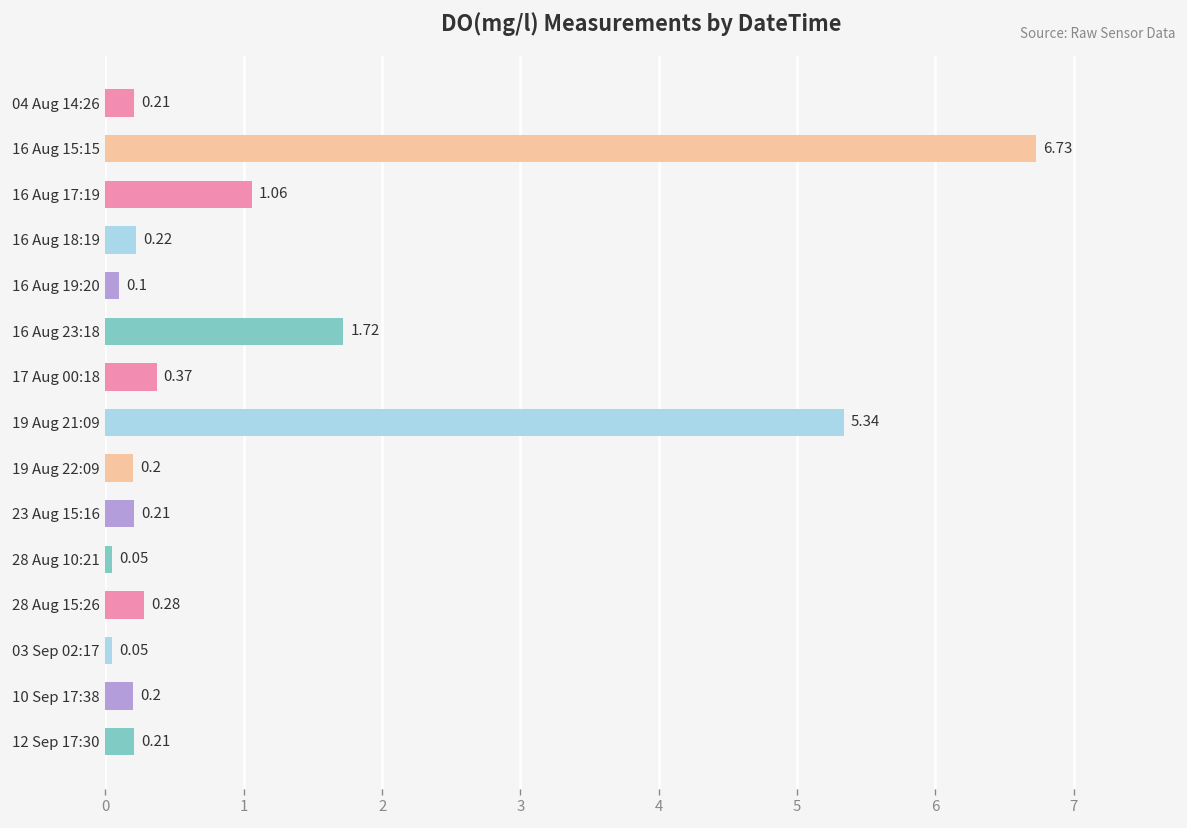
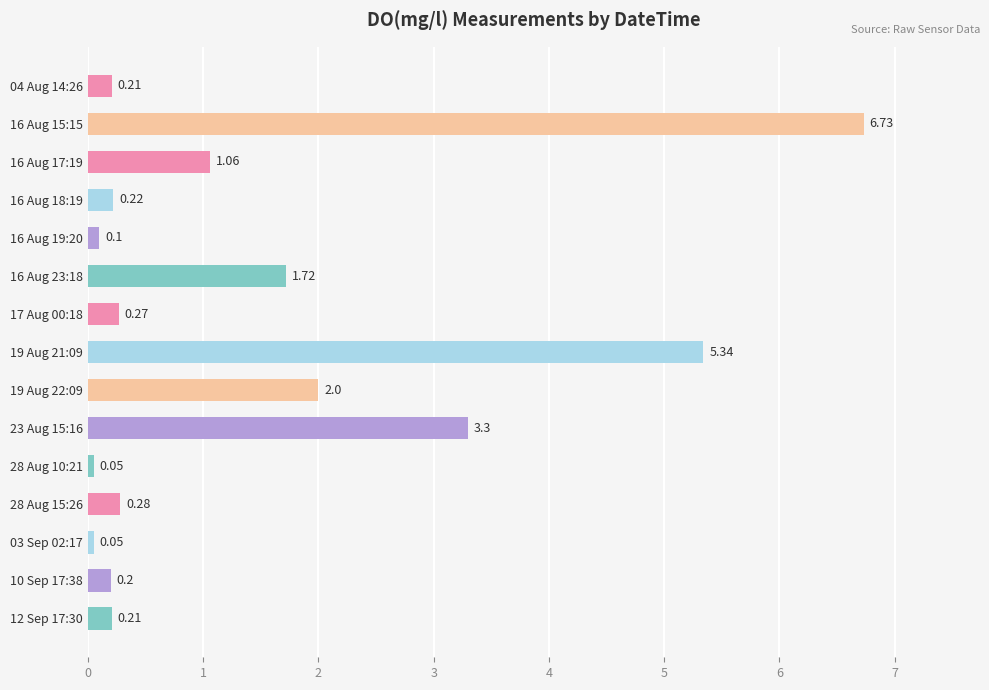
17 Aug 00:18: 0.37 -> 0.27
19 Aug 22:09: 0.2 -> 2.0
23 Aug 15:16: 0.21 -> 3.3
